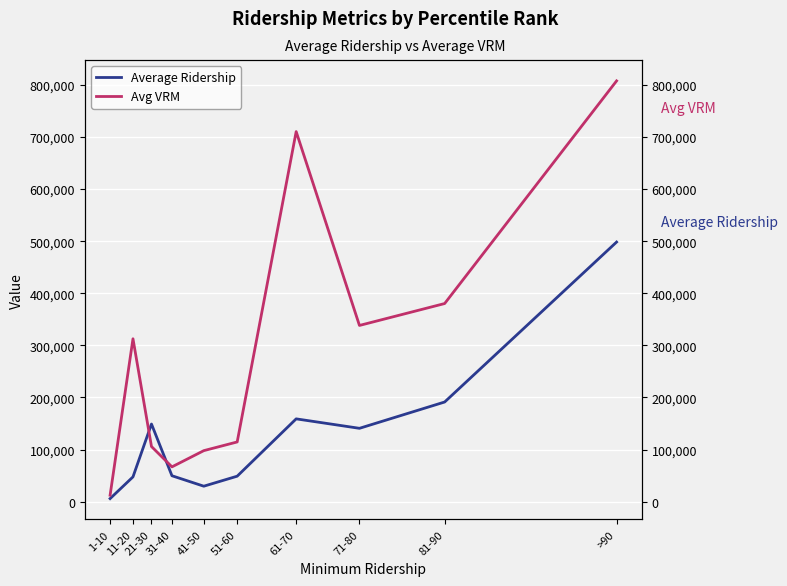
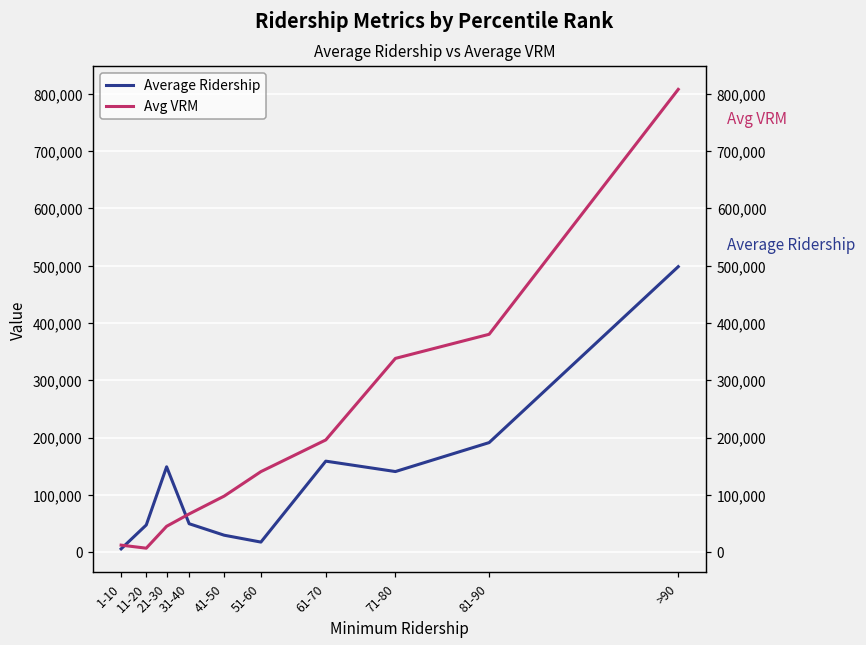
Avg VRM, 11-20: 310,000 -> 10,000
Avg VRM, 21-30: 110,000 -> 50,000
Average Ridership, 51-60: 50,000 -> 20,000
Avg VRM, 51-60: 110,000 -> 140,000
Avg VRM, 61-70: 710,000 -> 200,000
